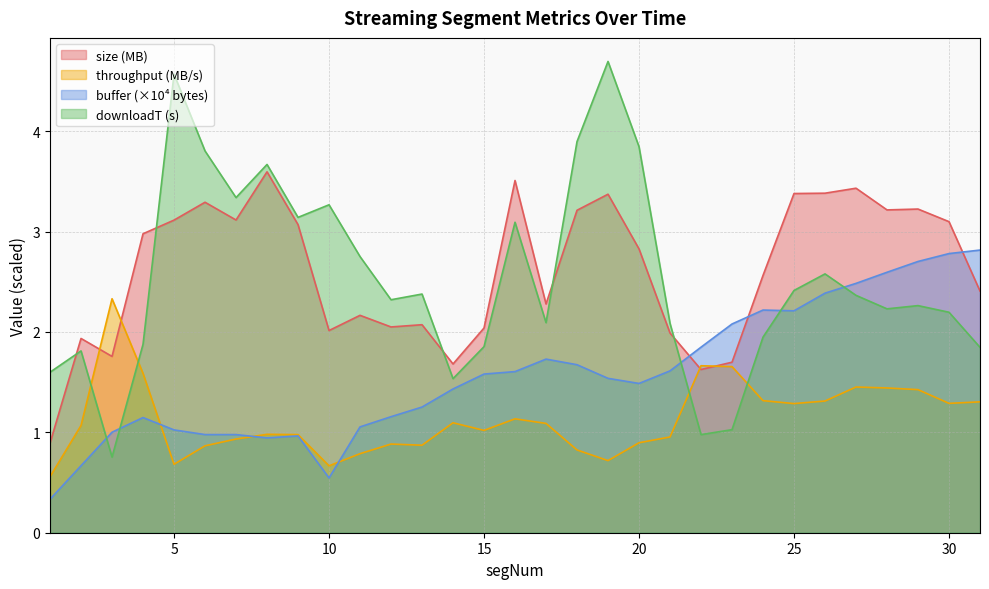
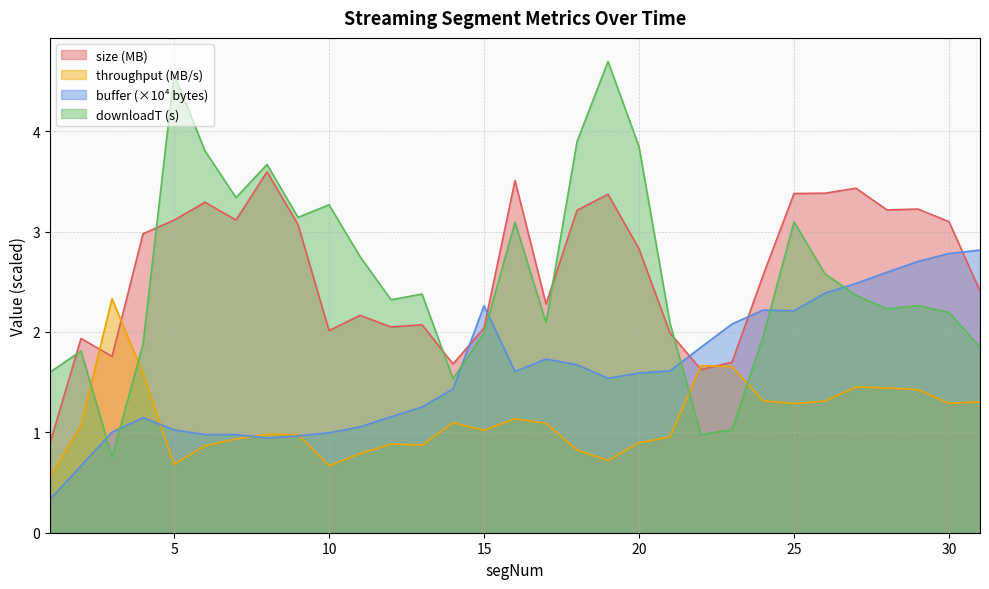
buffer (×10⁴ bytes), 10: 0.55 -> 1.00
buffer (×10⁴ bytes), 15: 1.58 -> 2.26
downloadT (s), 15: 1.85 -> 1.99
buffer (×10⁴ bytes), 20: 1.49 -> 1.59
downloadT (s), 25: 2.41 -> 3.10
